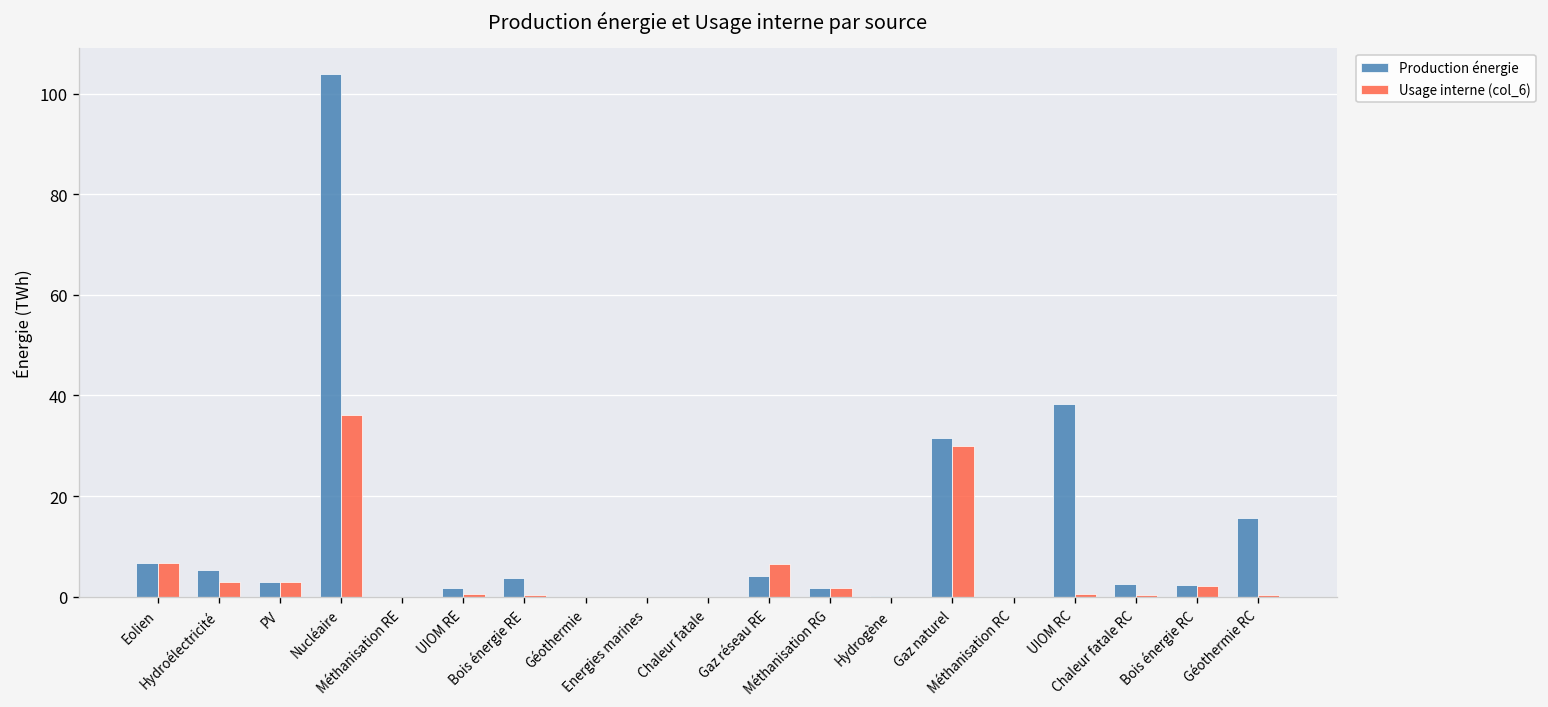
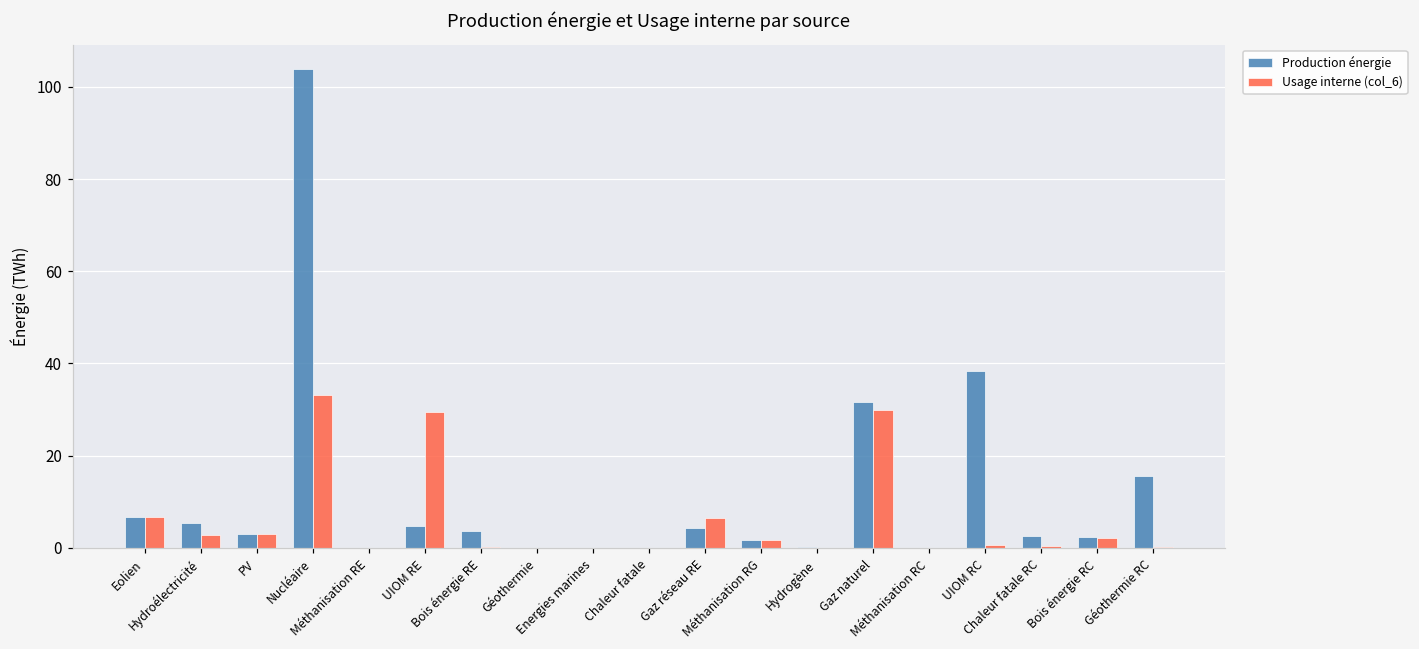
Usage interne (col_6), Nucléaire: 36 -> 33
Production énergie, UIOM RE: 2 -> 5
Usage interne (col_6), UIOM RE: 1 -> 29
